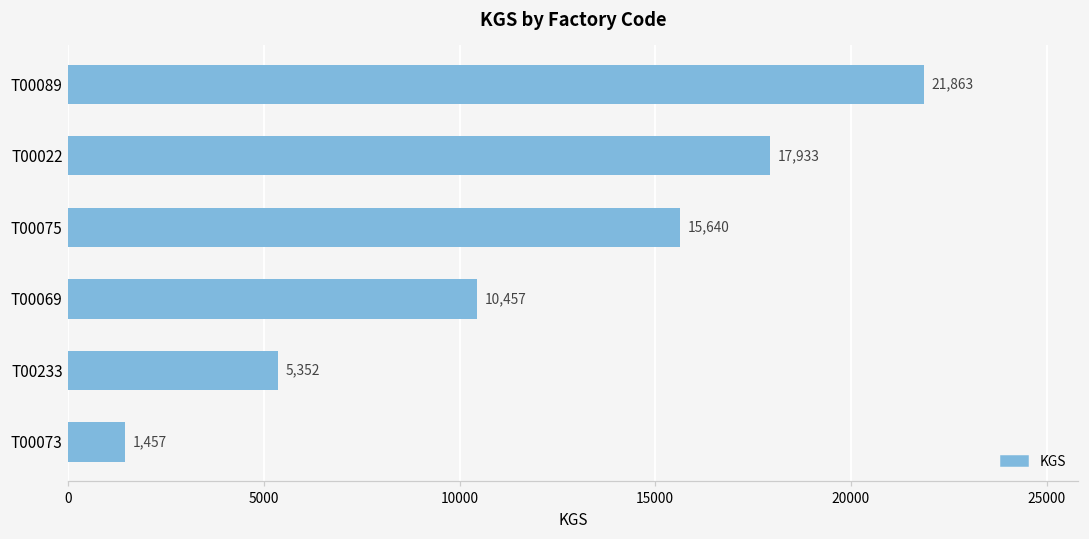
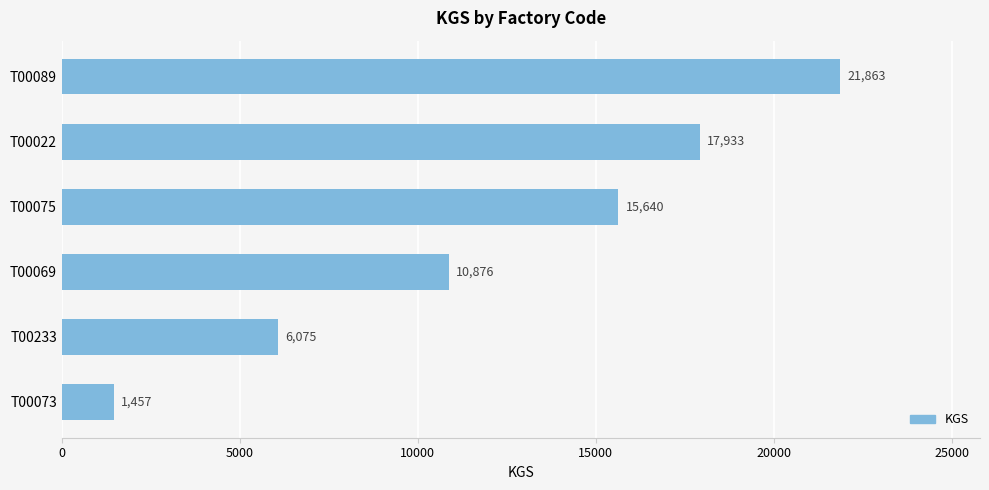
T00069: 10,457 -> 10,876
T00233: 5,352 -> 6,075
